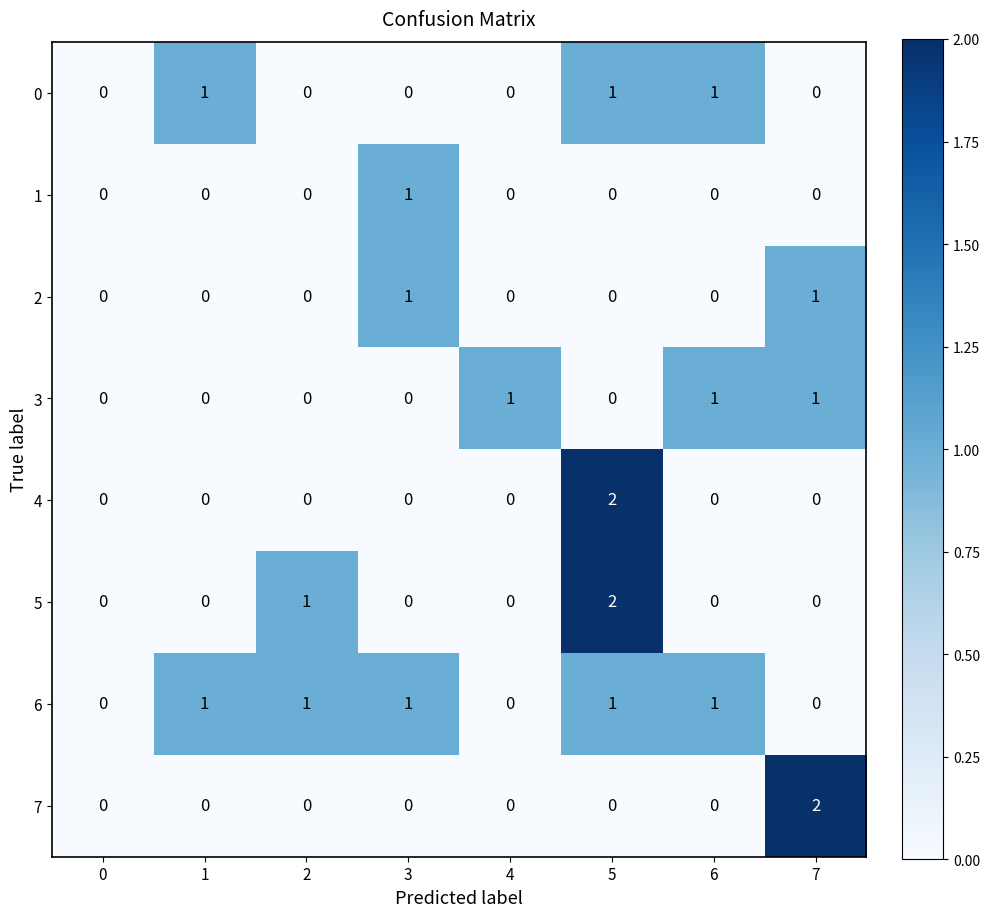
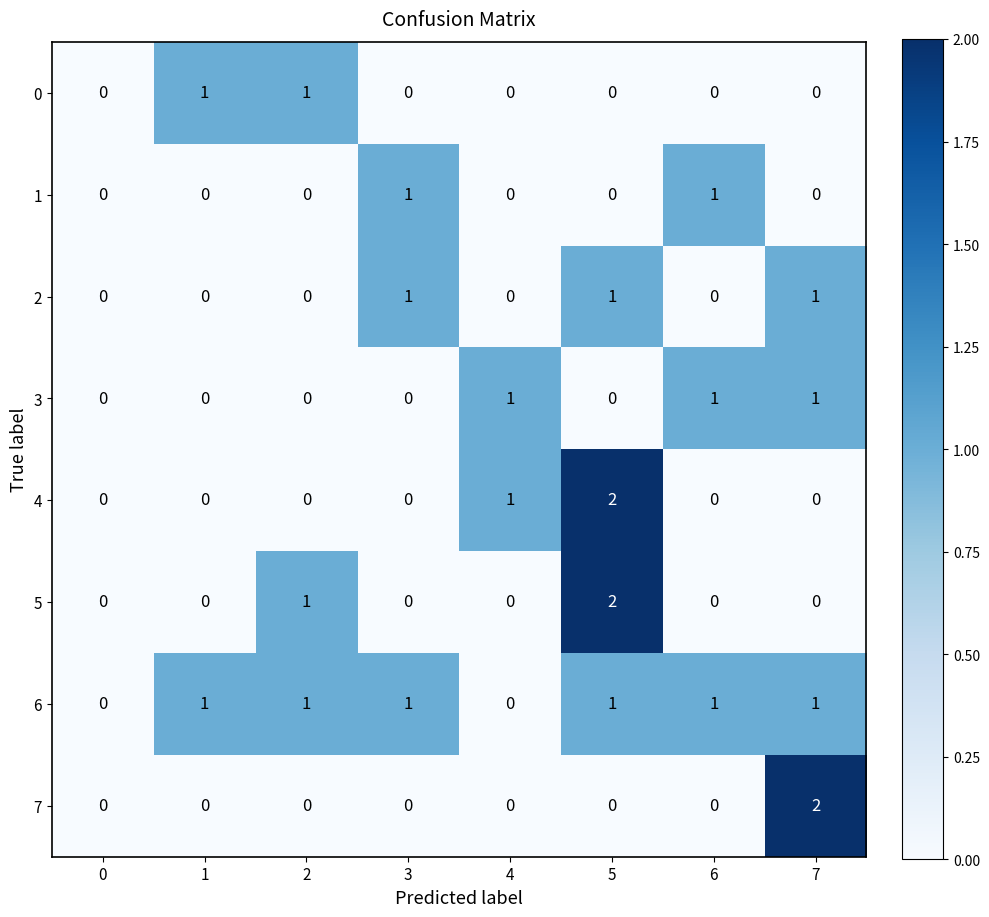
0, 2: 0 -> 1
0, 5: 1 -> 0
0, 6: 1 -> 0
1, 6: 0 -> 1
2, 5: 0 -> 1
4, 4: 0 -> 1
6, 7: 0 -> 1
